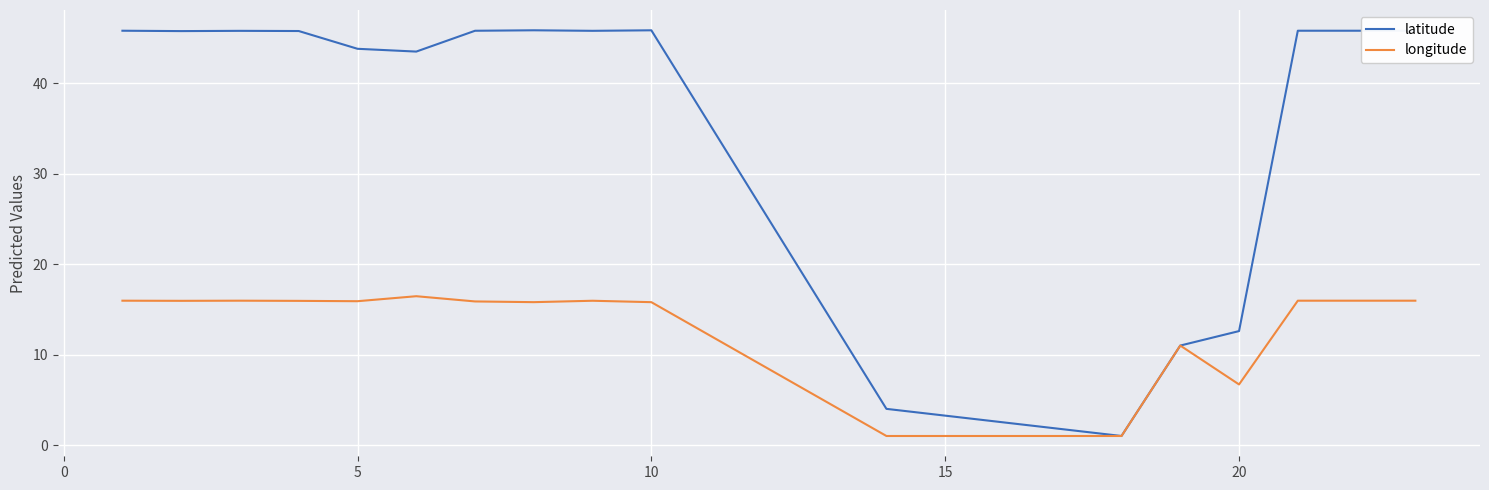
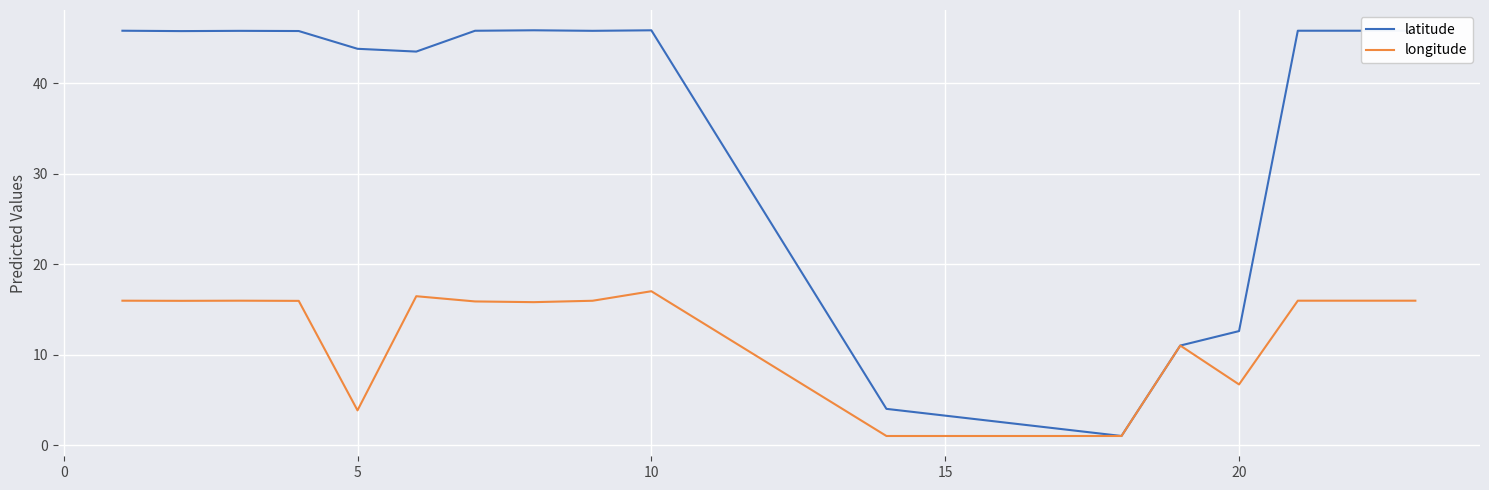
longitude, 5: 16 -> 4
longitude, 10: 16 -> 17
